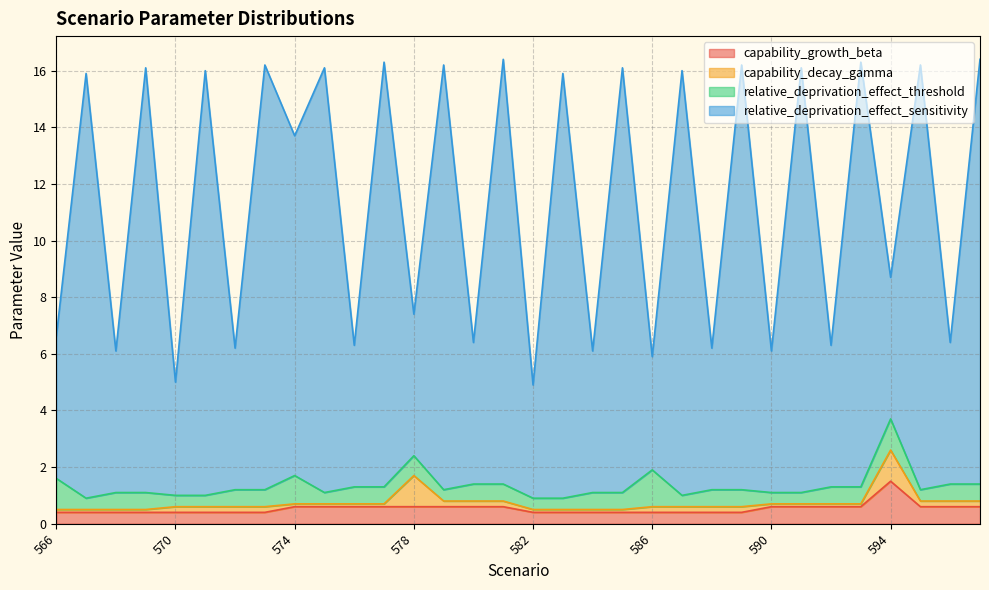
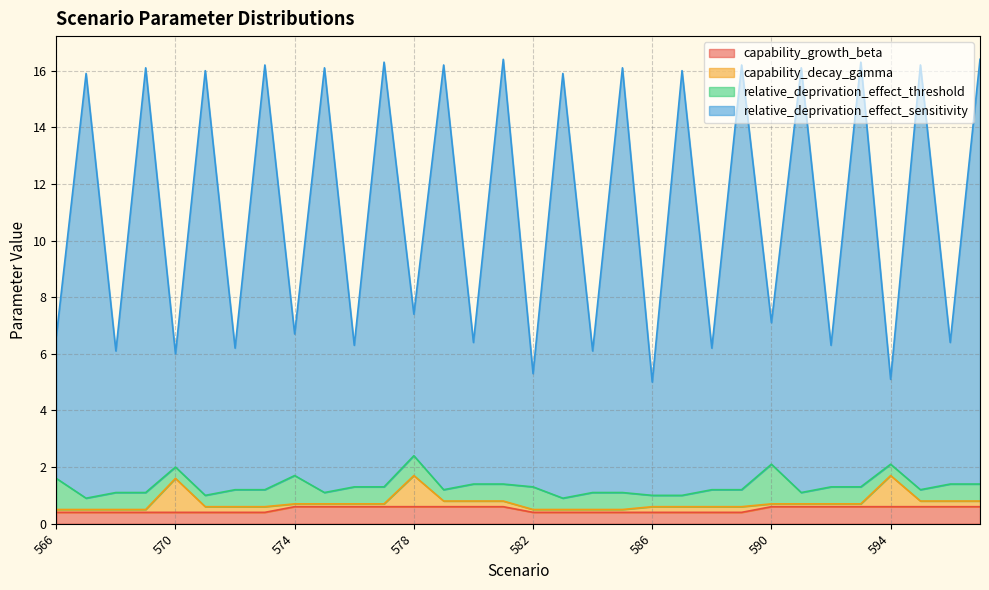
capability_decay_gamma, 570: 0.2 -> 1.2
relative_deprivation_effect_sensitivity, 574: 12 -> 5
relative_deprivation_effect_threshold, 582: 0.4 -> 0.8
relative_deprivation_effect_threshold, 586: 1.3 -> 0.4
relative_deprivation_effect_threshold, 590: 0.4 -> 1.4
capability_growth_beta, 594: 1.5 -> 0.6
relative_deprivation_effect_threshold, 594: 1.1 -> 0.4
relative_deprivation_effect_sensitivity, 594: 5 -> 3
